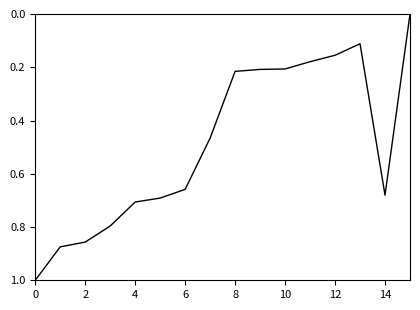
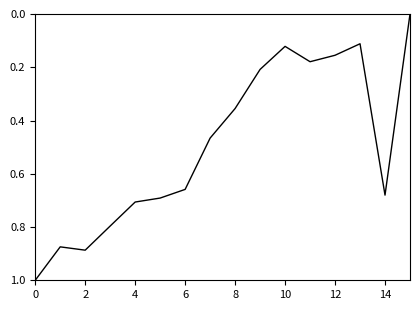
2: 0.86 -> 0.89
8: 0.22 -> 0.35
10: 0.21 -> 0.12
